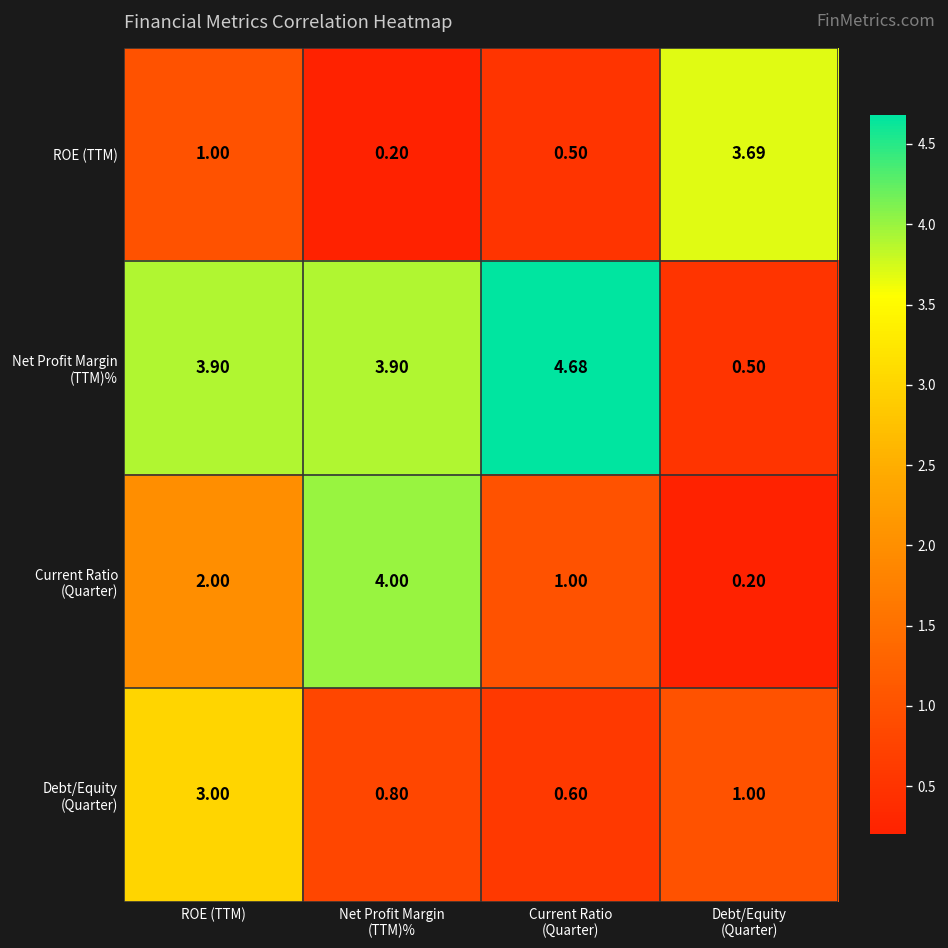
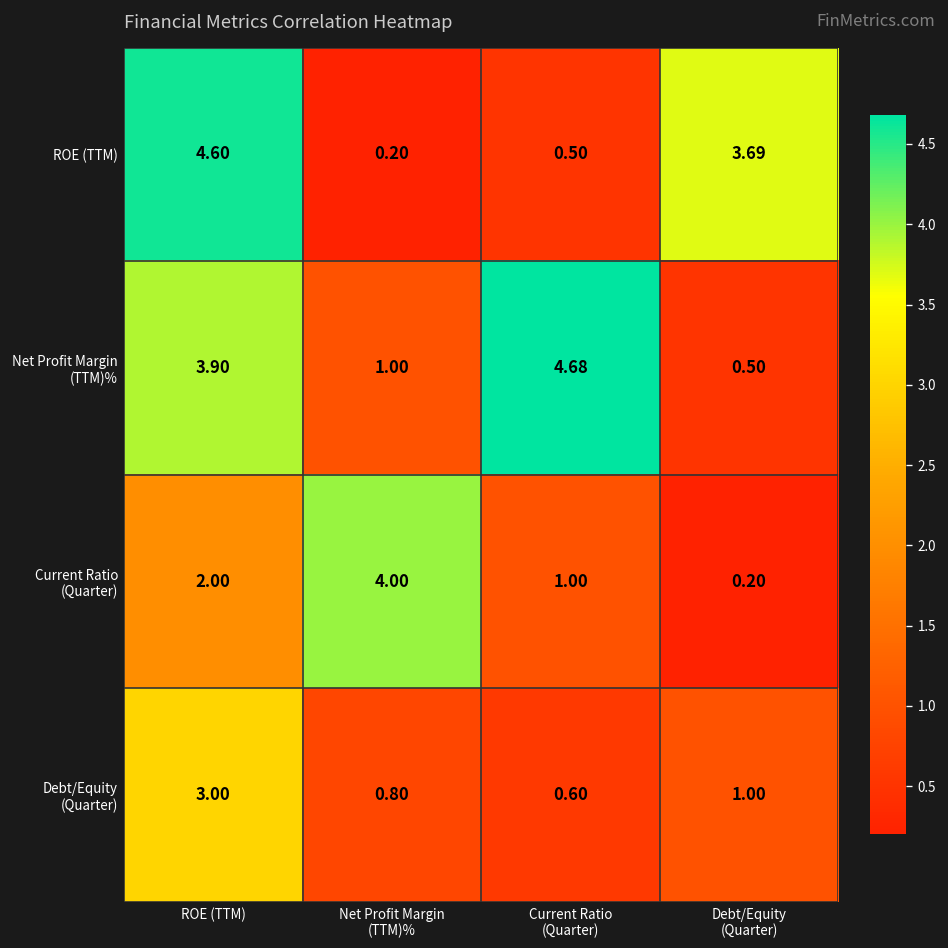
ROE (TTM), ROE (TTM): 1.00 -> 4.60
Net Profit Margin (TTM)%, Net Profit Margin (TTM)%: 3.90 -> 1.00
